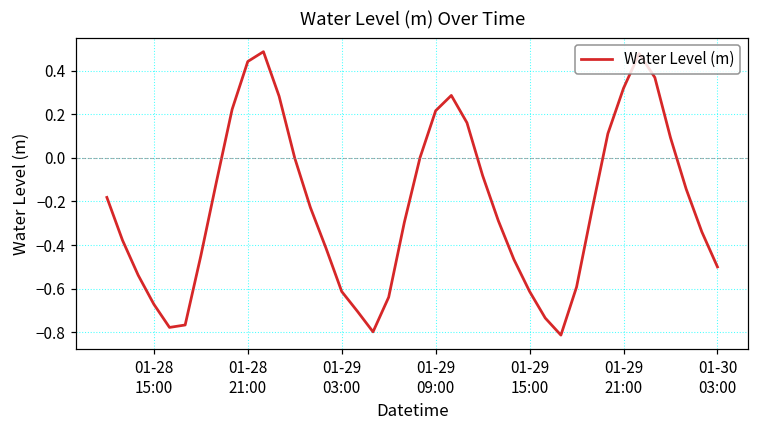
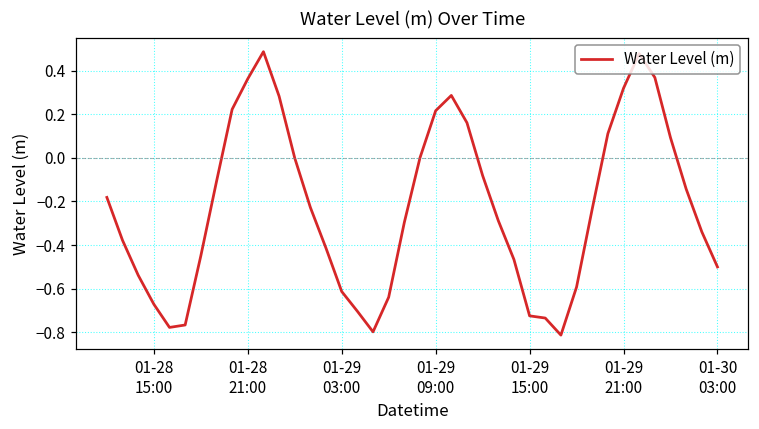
01-28 21:00: 0.44 -> 0.36
01-29 15:00: -0.61 -> -0.72
